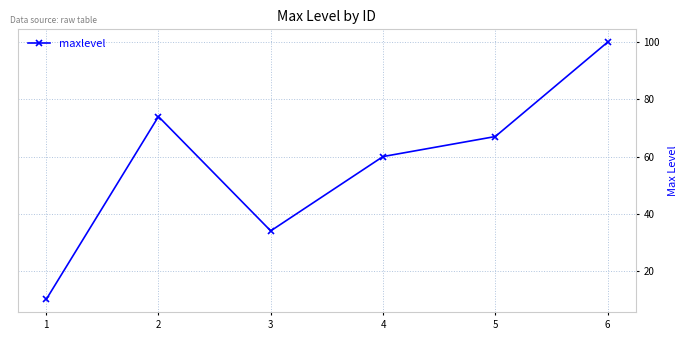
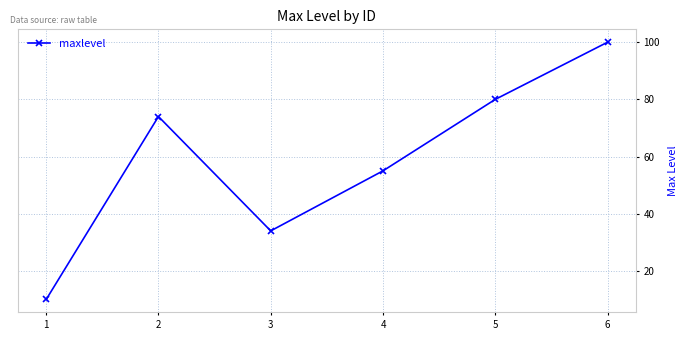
4: 60 -> 55
5: 67 -> 80
